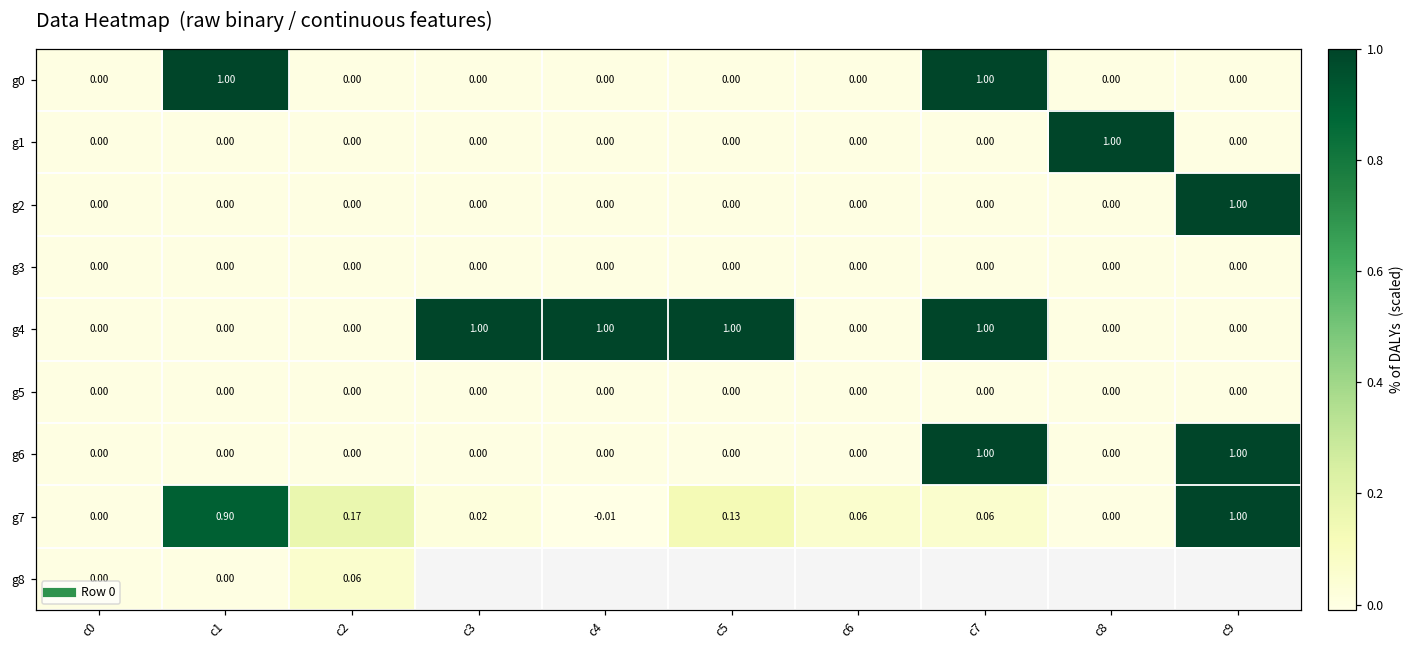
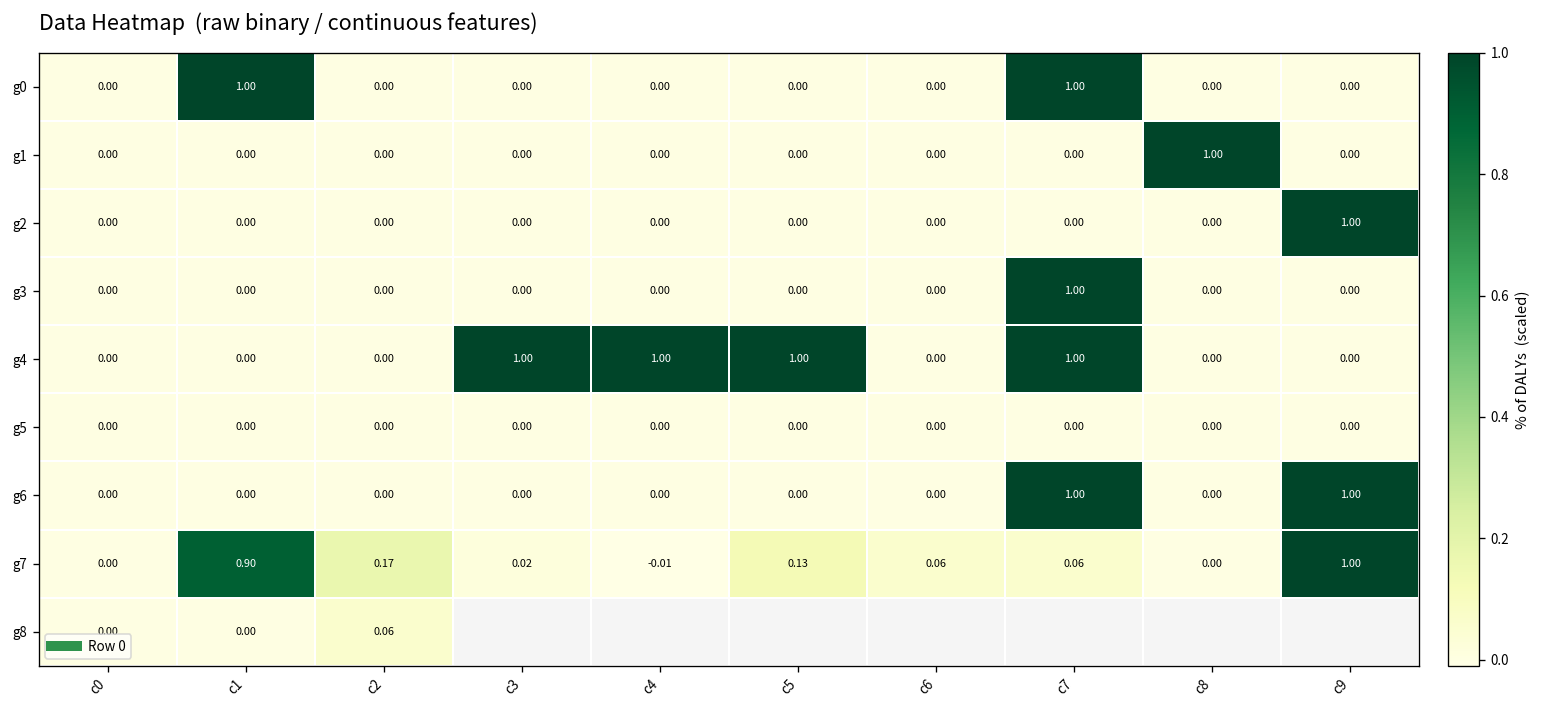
g3, c7: 0.00 -> 1.00
